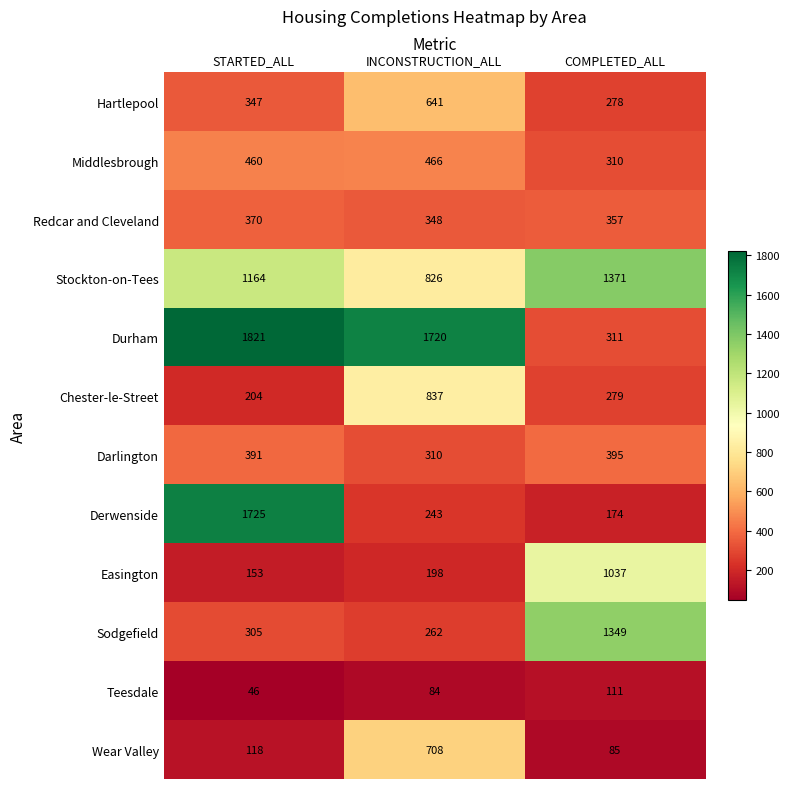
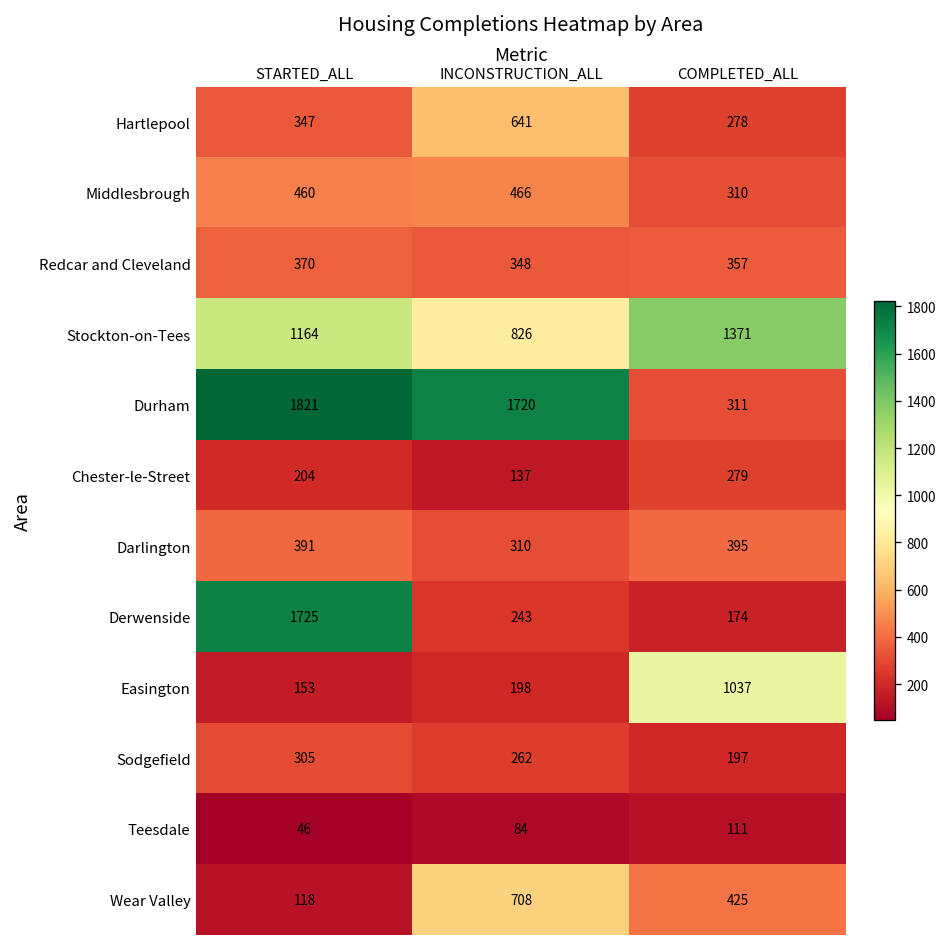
Chester-le-Street, INCONSTRUCTION_ALL: 837 -> 137
Sodgefield, COMPLETED_ALL: 1349 -> 197
Wear Valley, COMPLETED_ALL: 85 -> 425
